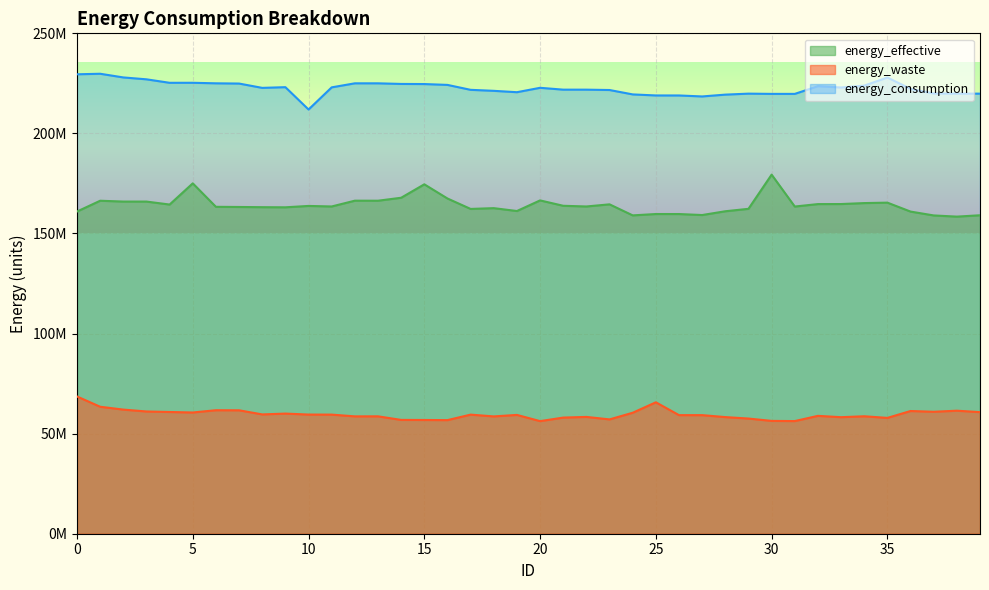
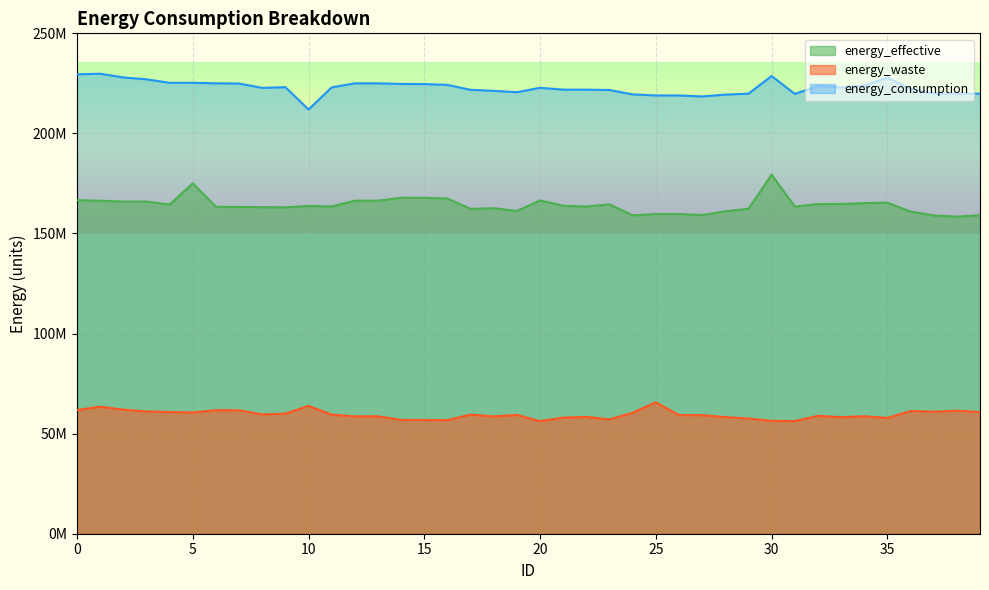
energy_effective, 0: 161000000 -> 167000000
energy_waste, 0: 69000000 -> 62000000
energy_waste, 10: 60000000 -> 64000000
energy_effective, 15: 175000000 -> 168000000
energy_consumption, 30: 220000000 -> 229000000
